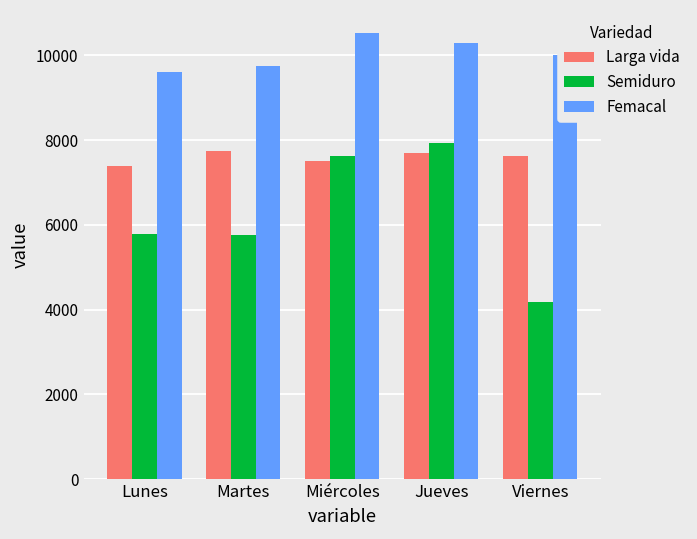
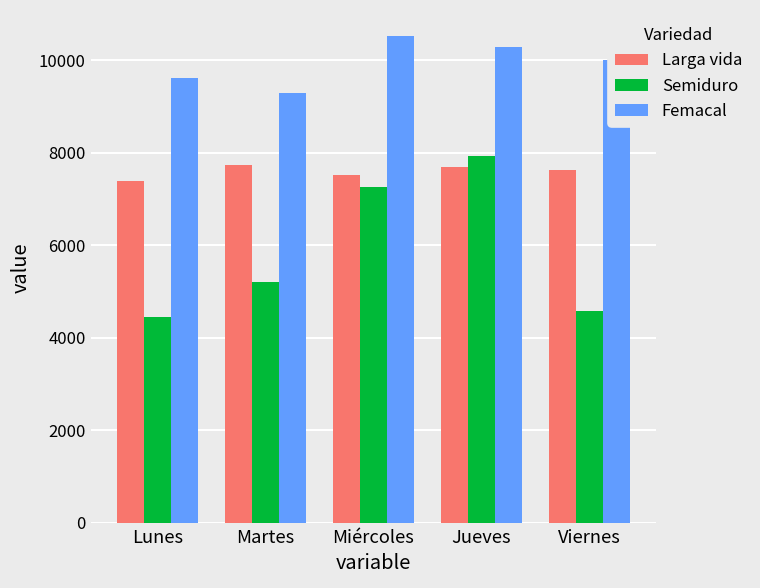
Semiduro, Lunes: 5800 -> 4500
Semiduro, Martes: 5800 -> 5200
Femacal, Martes: 9800 -> 9300
Semiduro, Miércoles: 7600 -> 7300
Semiduro, Viernes: 4200 -> 4600
